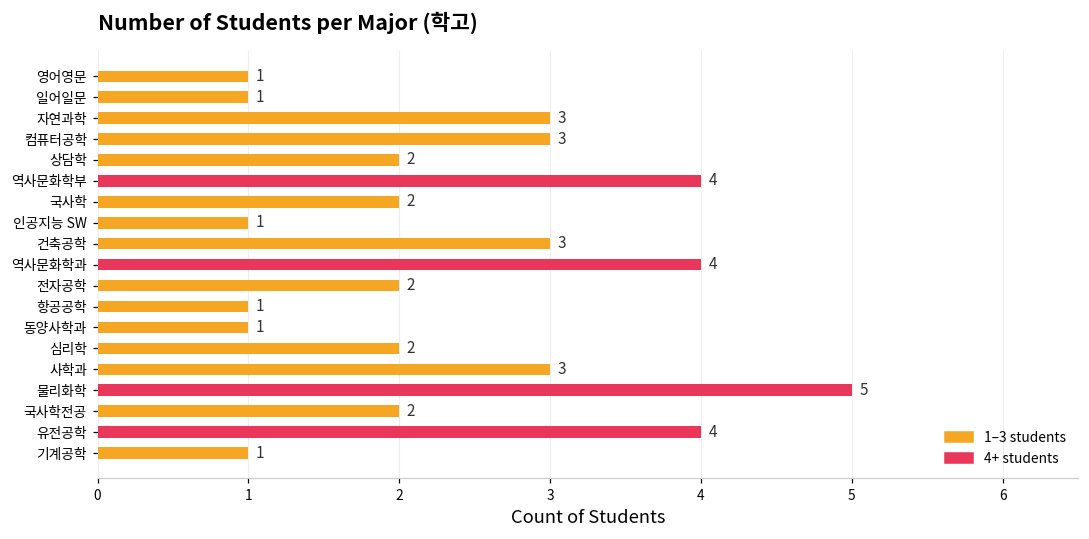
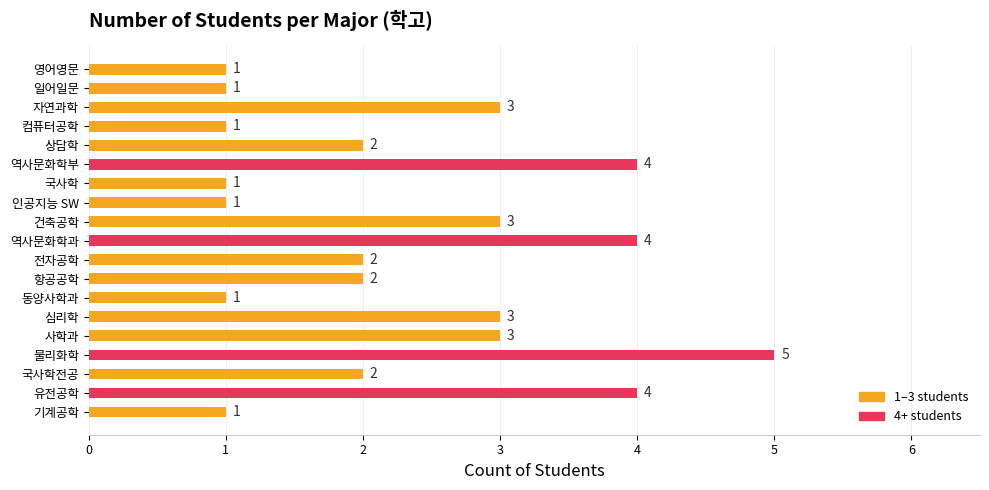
컴퓨터공학: 3 -> 1
국사학: 2 -> 1
항공공학: 1 -> 2
심리학: 2 -> 3
